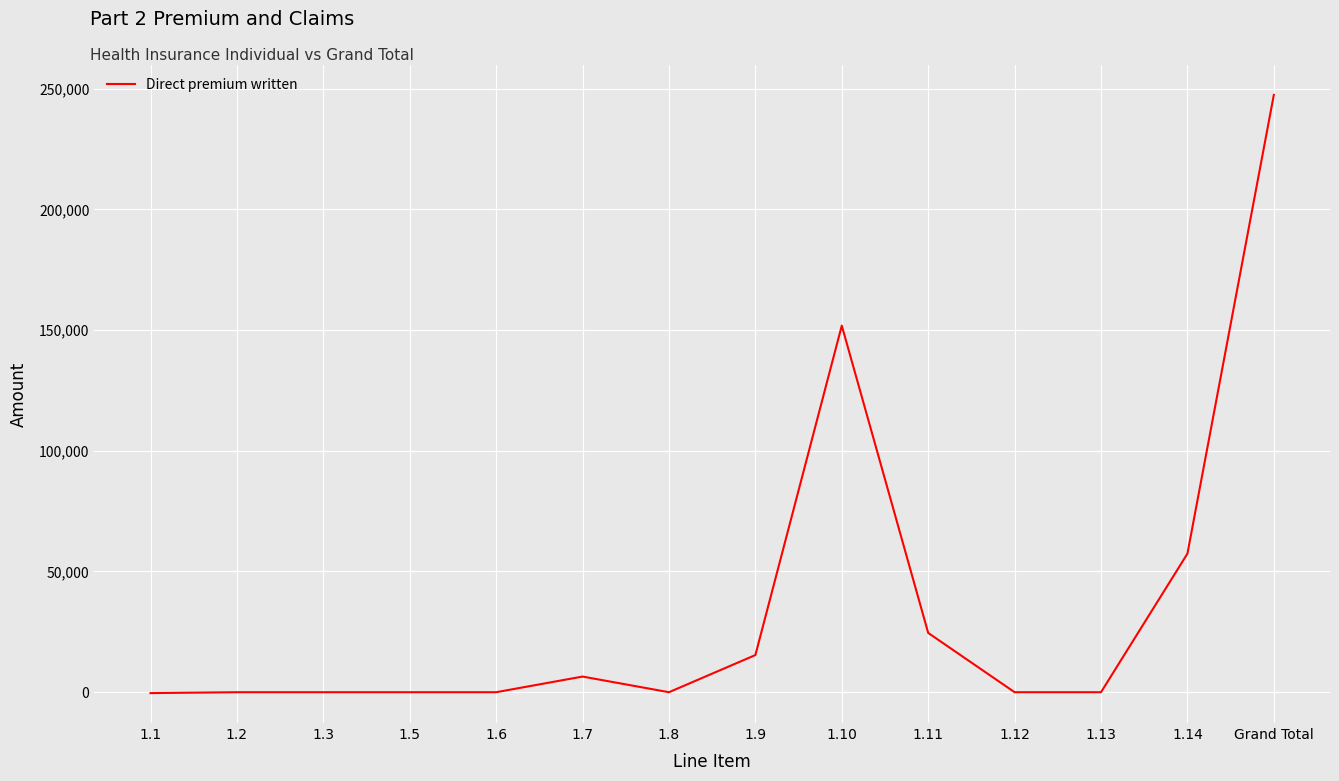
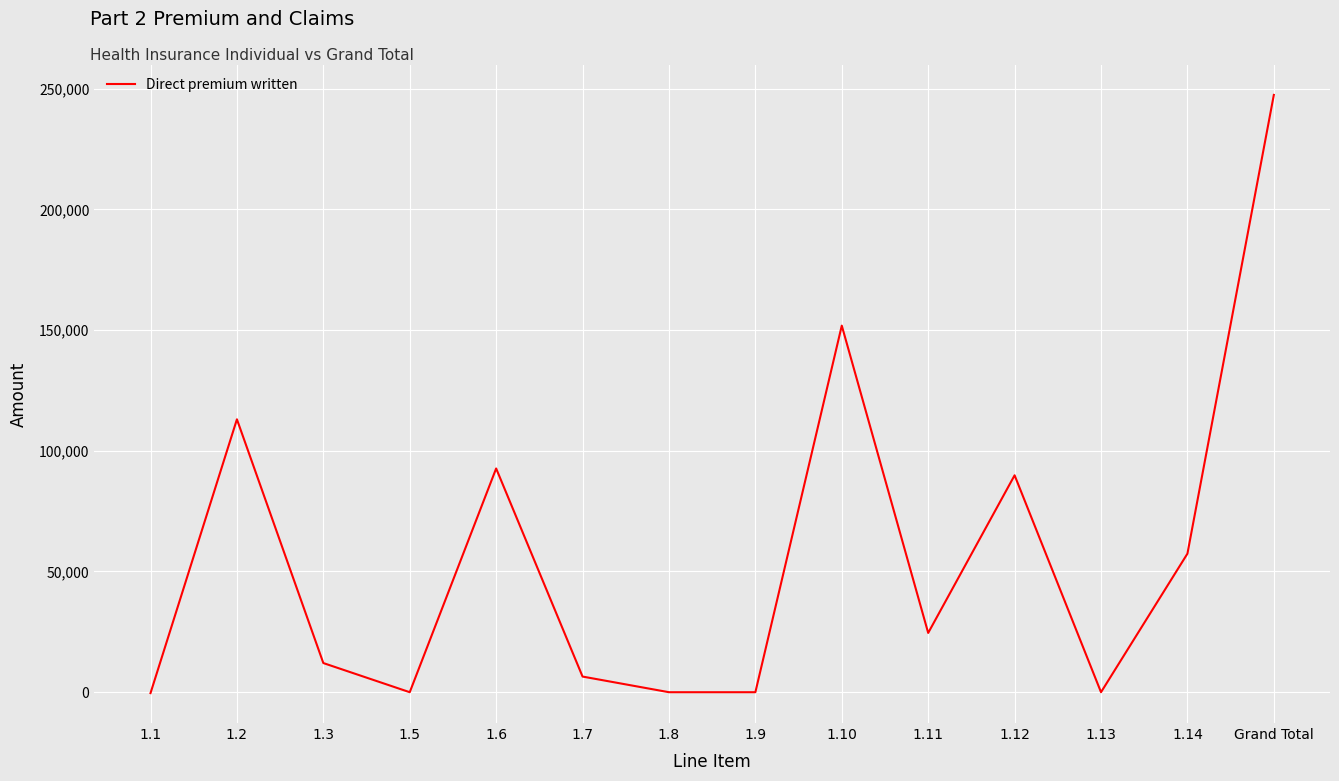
1.2: 0 -> 113,000
1.3: 0 -> 12,000
1.6: 0 -> 93,000
1.9: 15,000 -> 0
1.12: 0 -> 90,000
